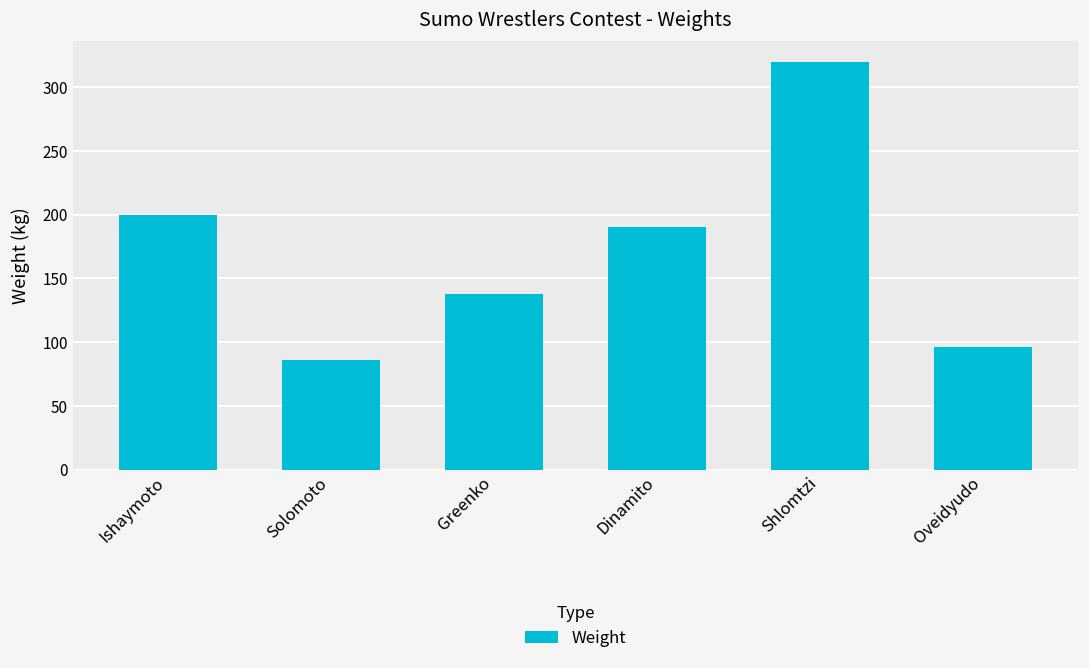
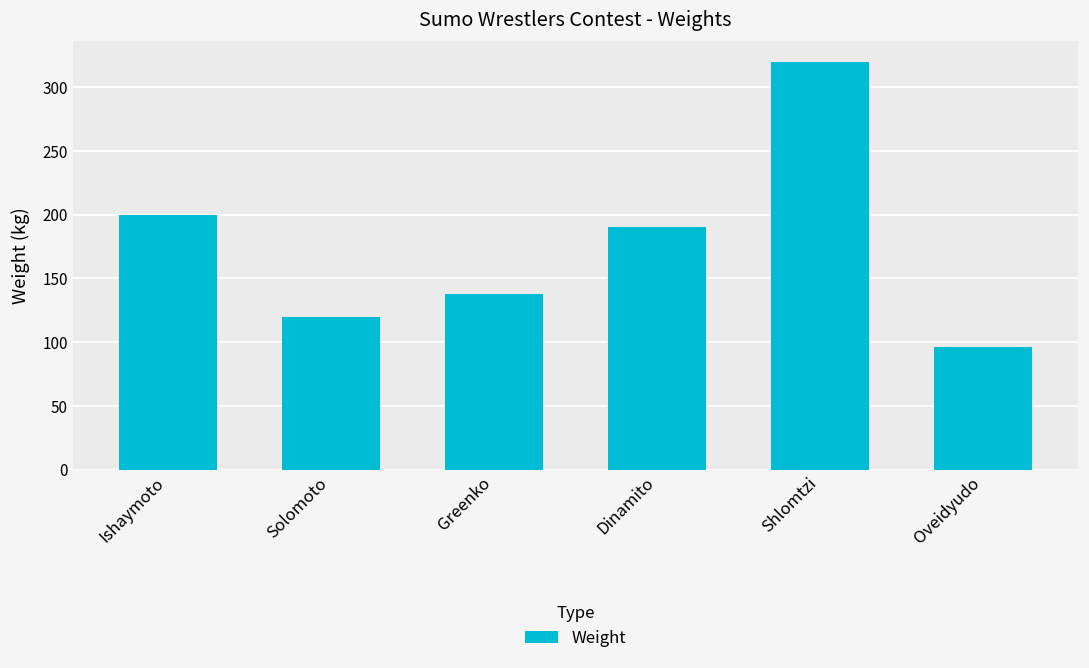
Solomoto: 86 -> 120
